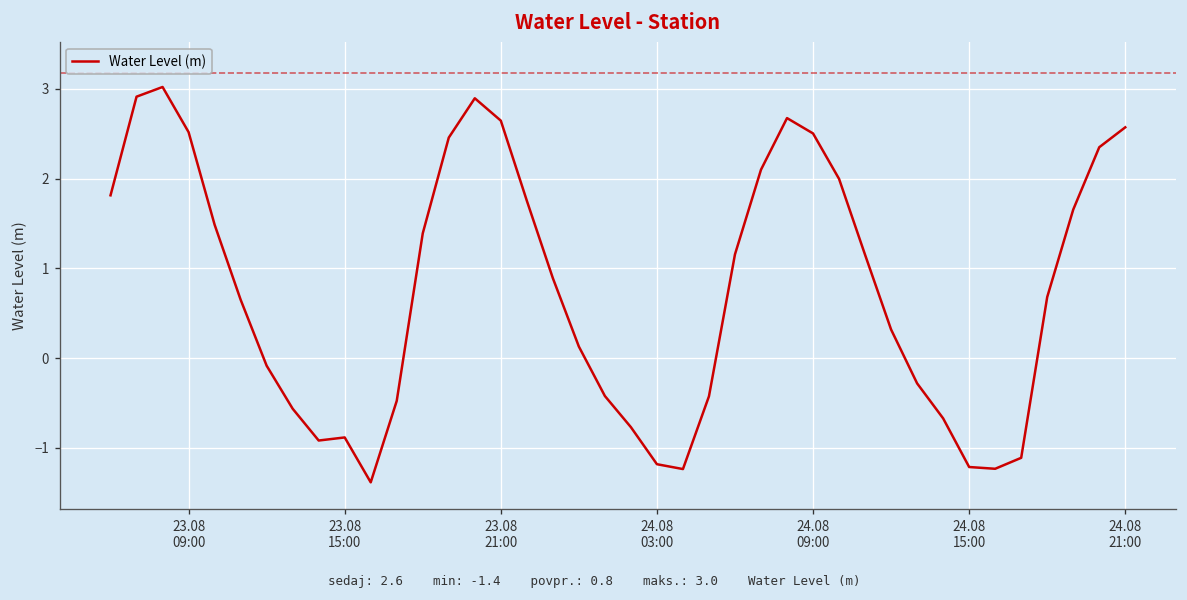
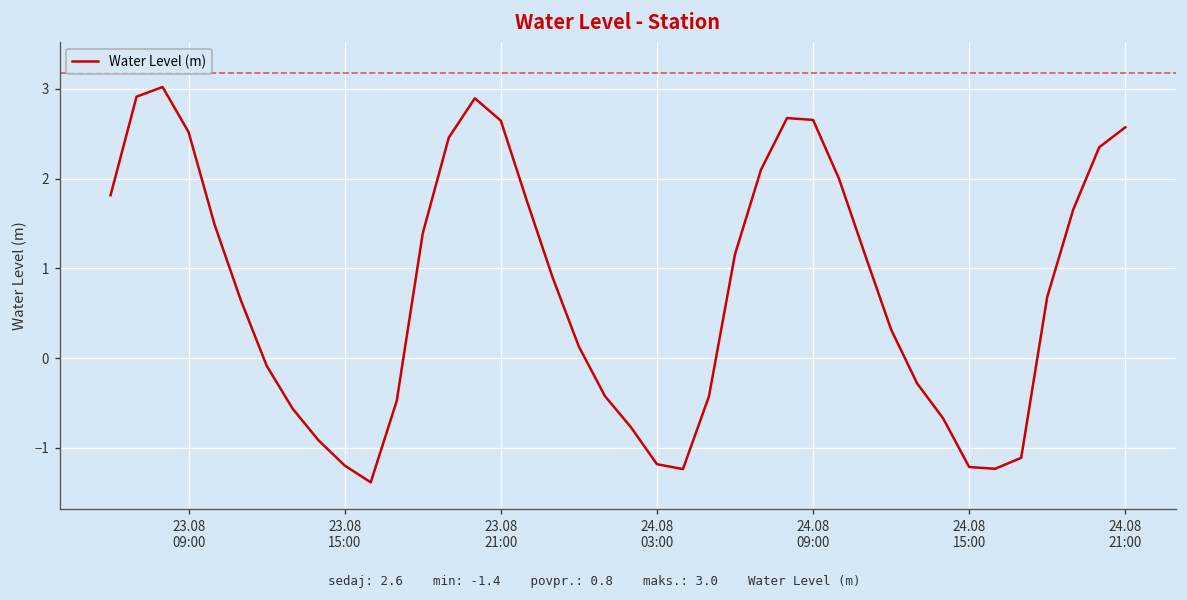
23.08 15:00: -0.9 -> -1.2
24.08 09:00: 2.5 -> 2.7
